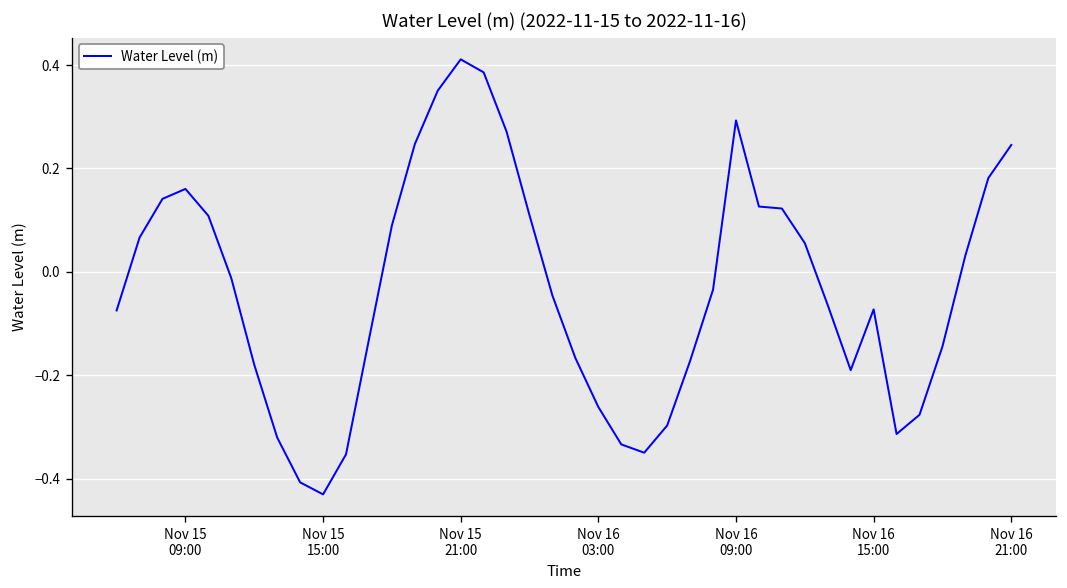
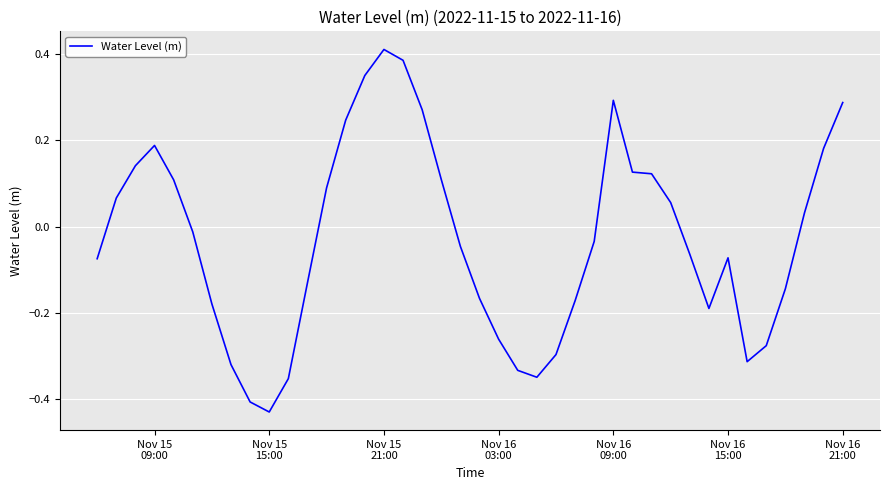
Nov 15 09:00: 0.16 -> 0.19
Nov 16 21:00: 0.25 -> 0.29
